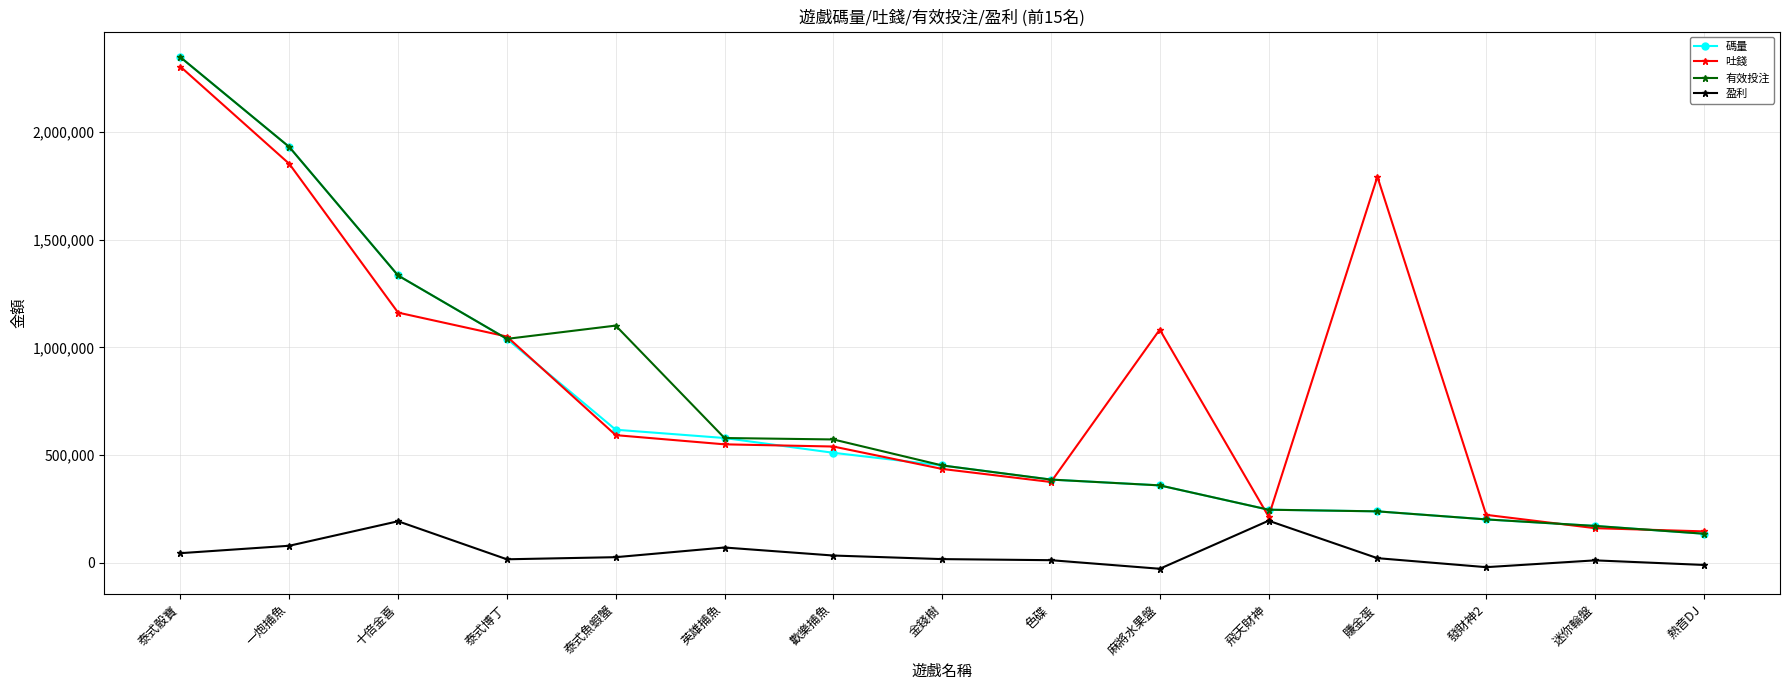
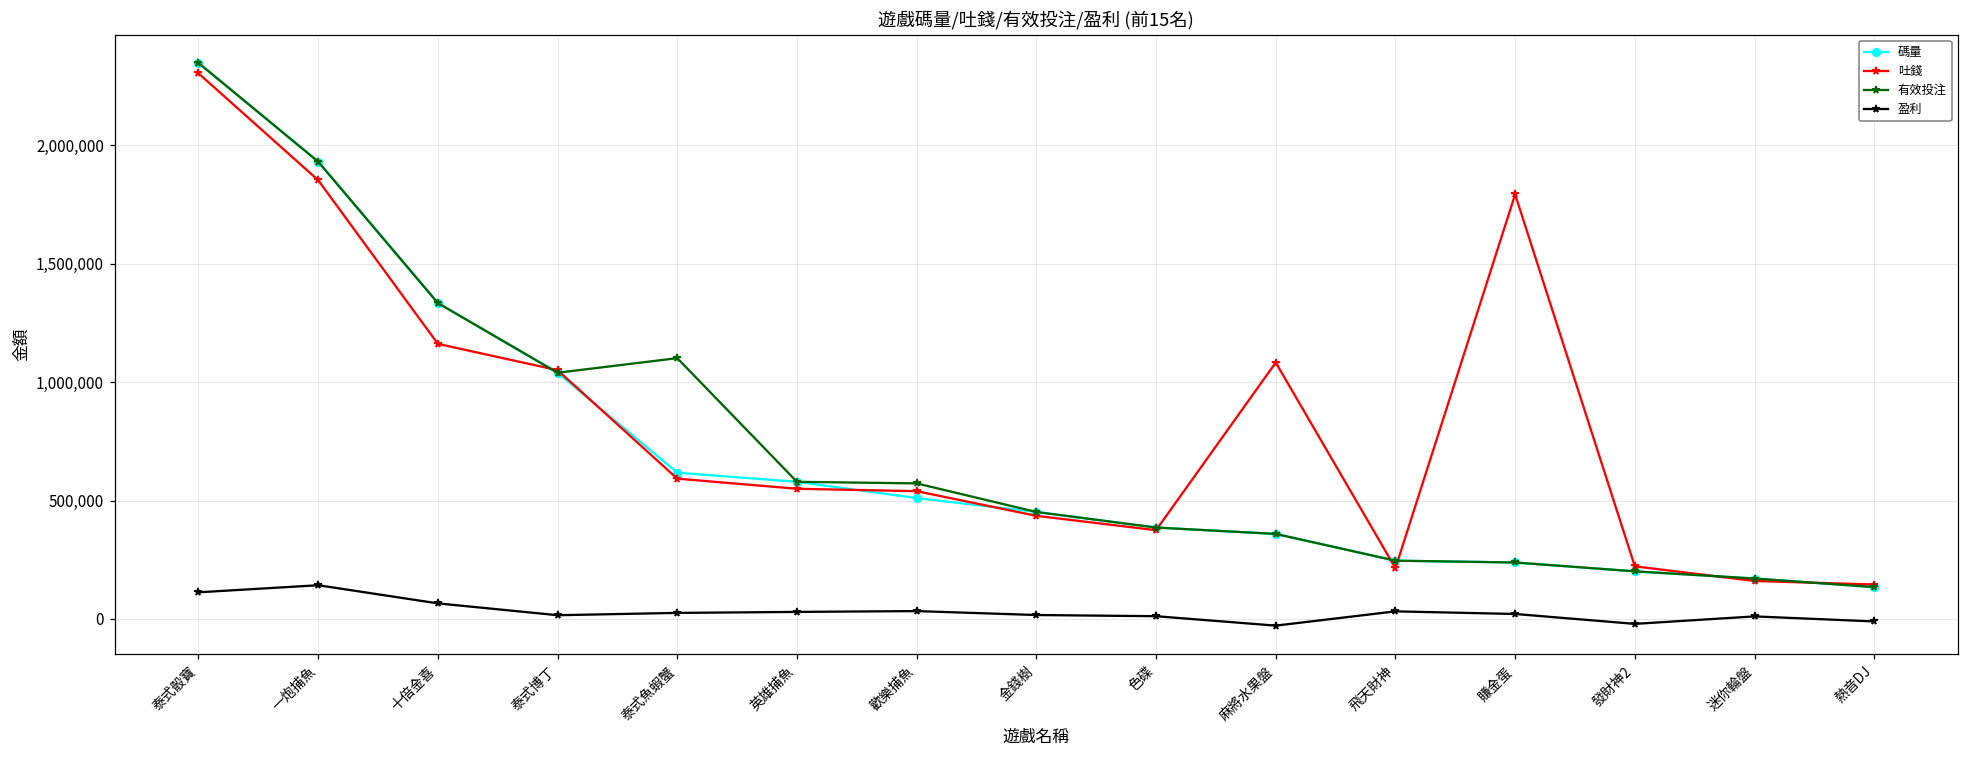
盈利, 泰式骰寶: 40,000 -> 110,000
盈利, 一炮捕魚: 80,000 -> 140,000
盈利, 十倍金喜: 190,000 -> 70,000
盈利, 英雄捕魚: 70,000 -> 30,000
盈利, 飛天財神: 190,000 -> 30,000
